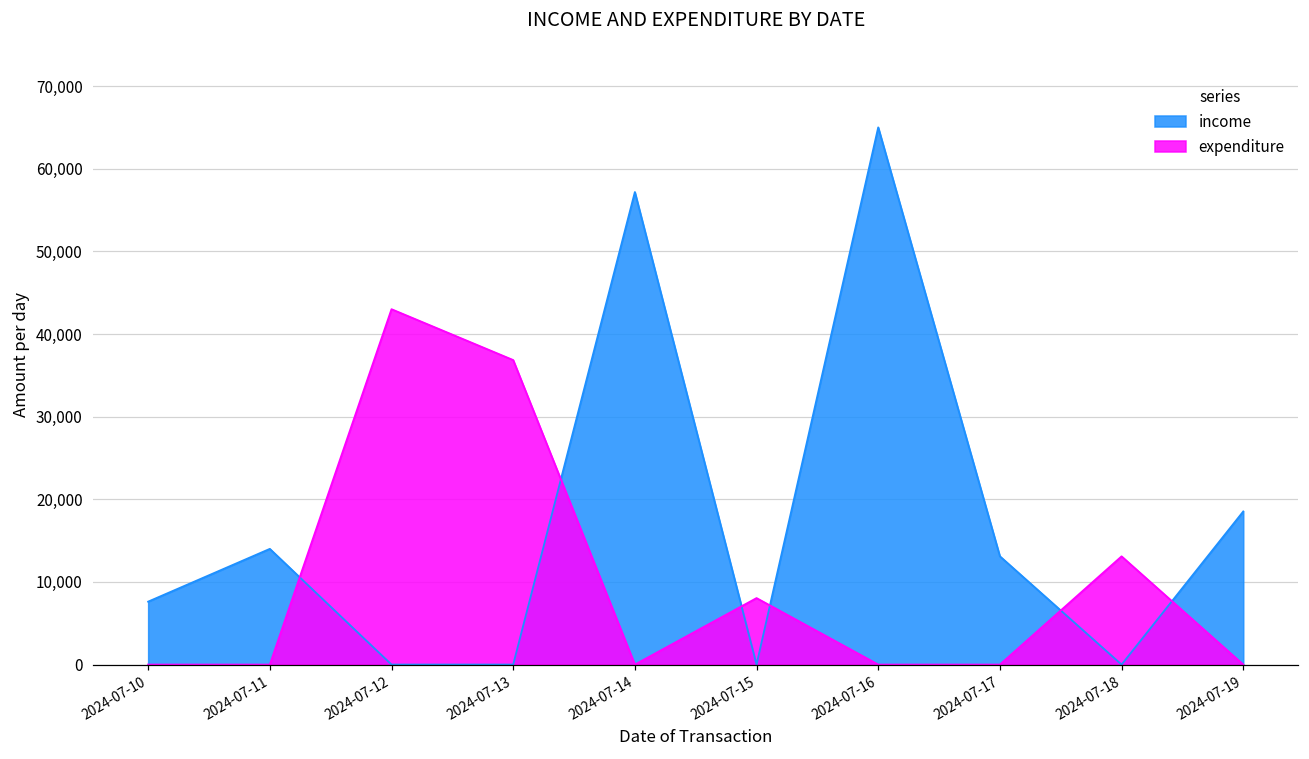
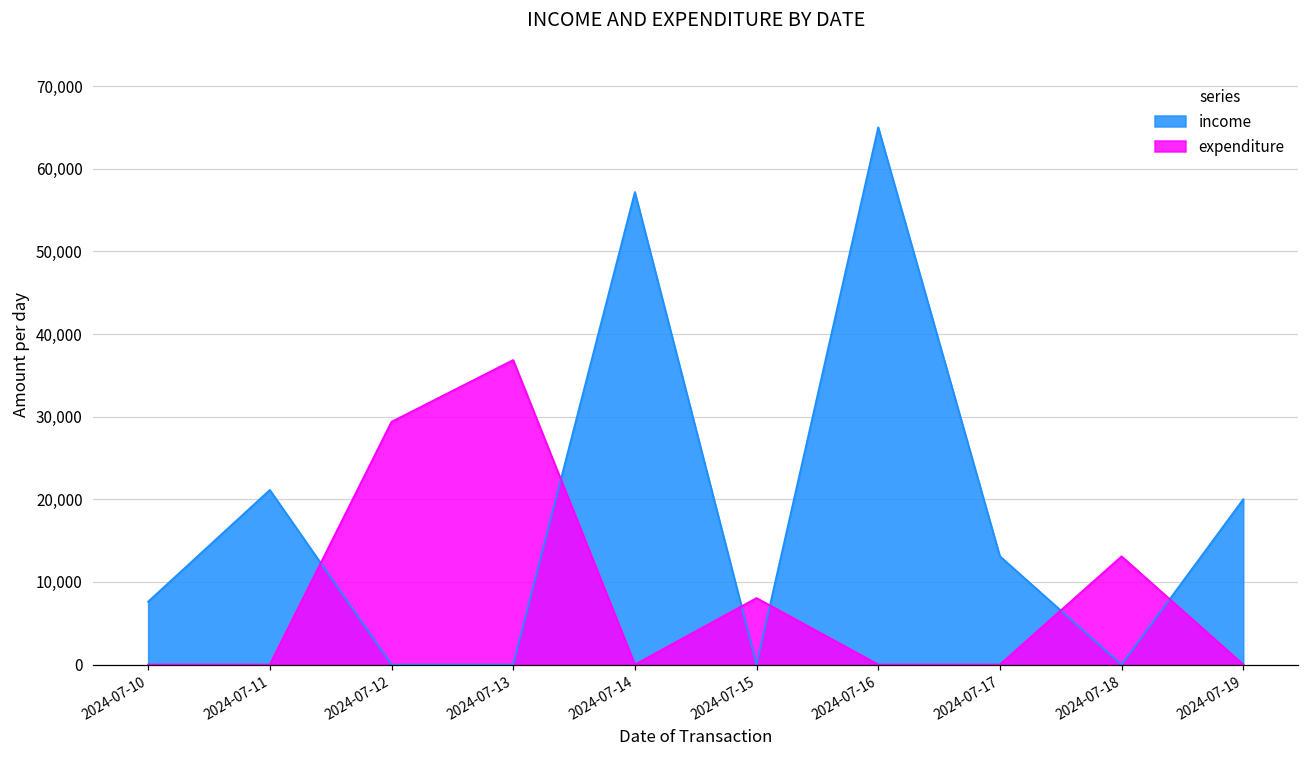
income, 2024-07-11: 14,000 -> 21,000
expenditure, 2024-07-12: 43,000 -> 29,000
income, 2024-07-19: 19,000 -> 20,000
